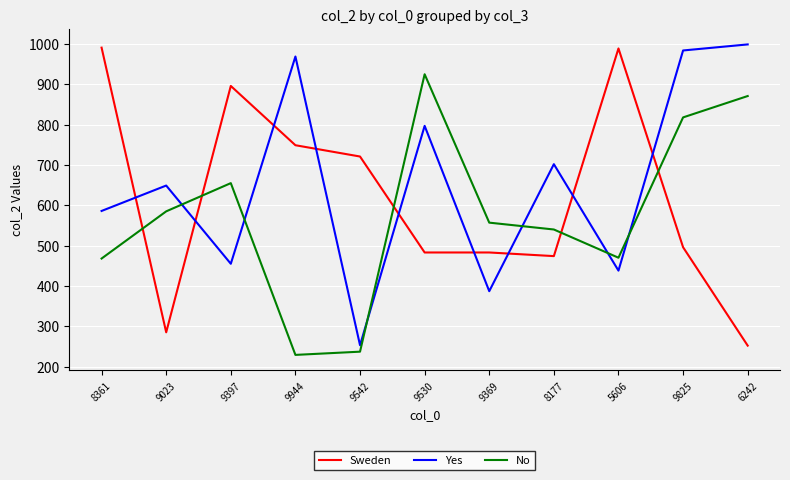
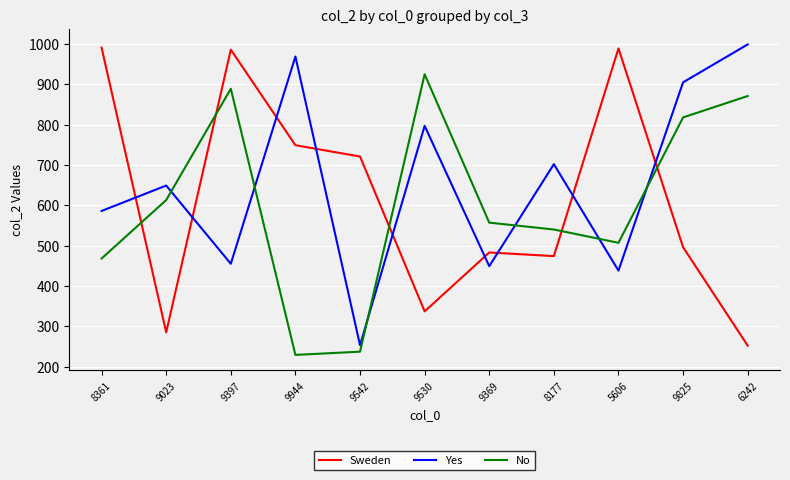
No, 9023: 590 -> 610
Sweden, 9397: 900 -> 990
No, 9397: 660 -> 890
Sweden, 9530: 480 -> 340
Yes, 9369: 390 -> 450
No, 5606: 470 -> 510
Yes, 9825: 980 -> 910
